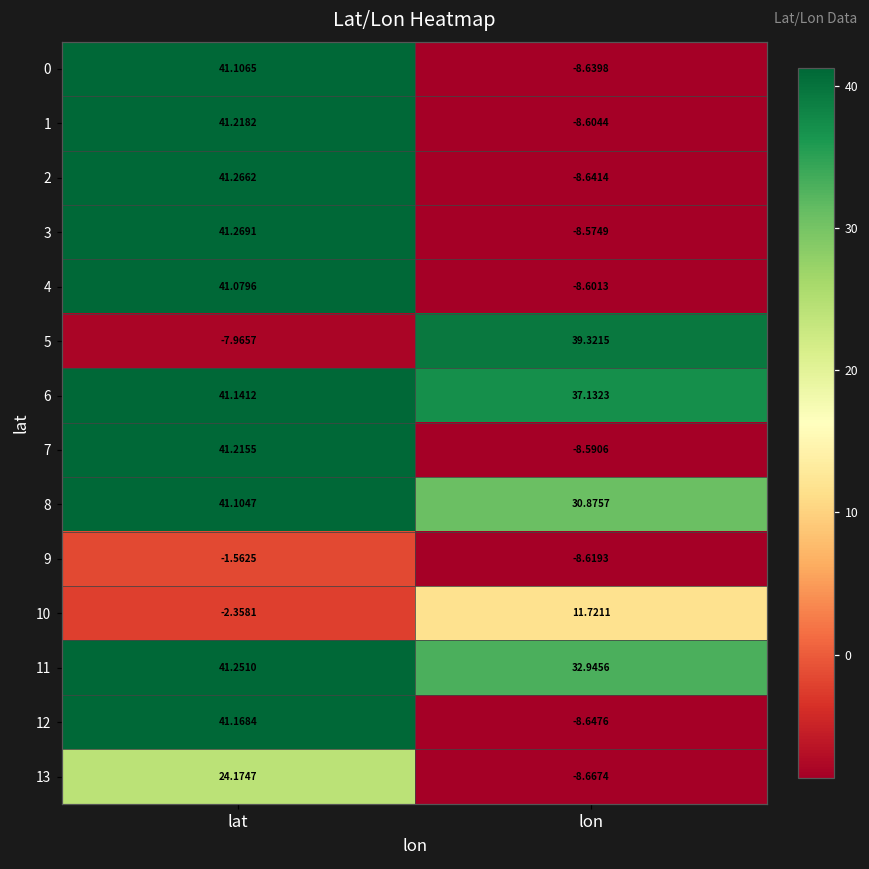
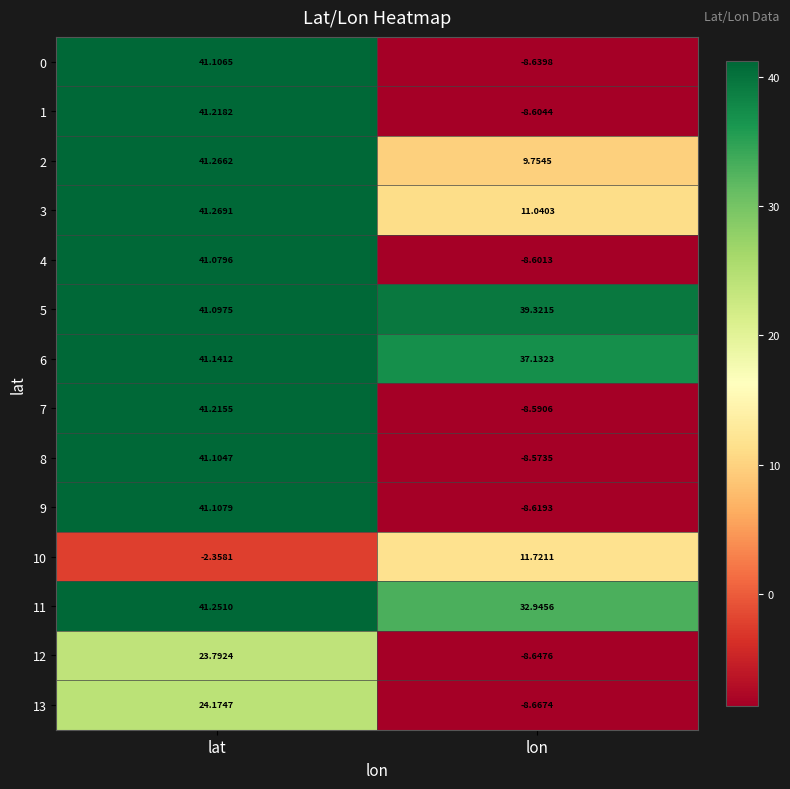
2, lon: -8.6414 -> 9.7545
3, lon: -8.5749 -> 11.0403
5, lat: -7.9657 -> 41.0975
8, lon: 30.8757 -> -8.5735
9, lat: -1.5625 -> 41.1079
12, lat: 41.1684 -> 23.7924
